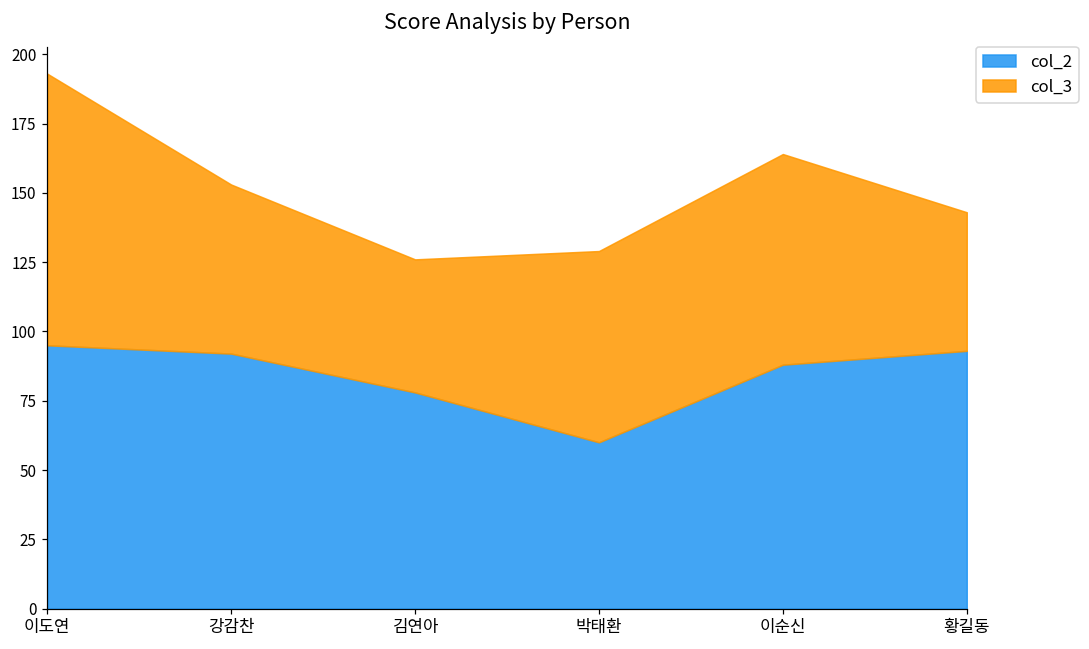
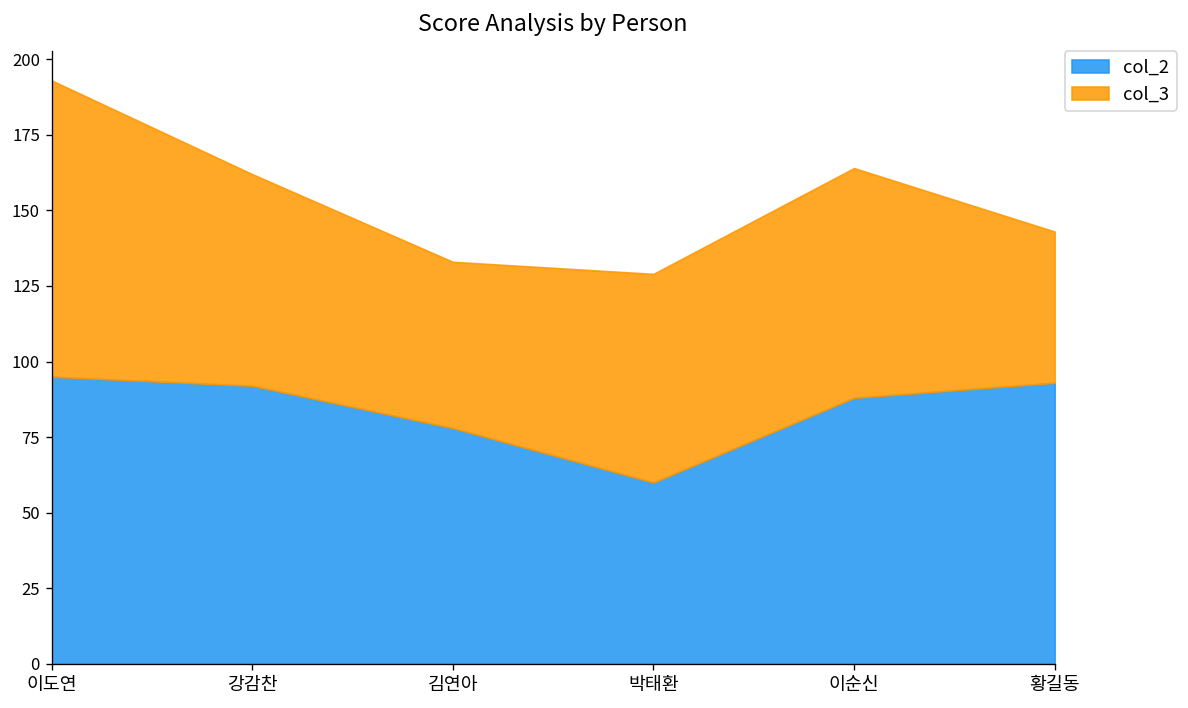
col_3, 강감찬: 61 -> 70
col_3, 김연아: 48 -> 55
